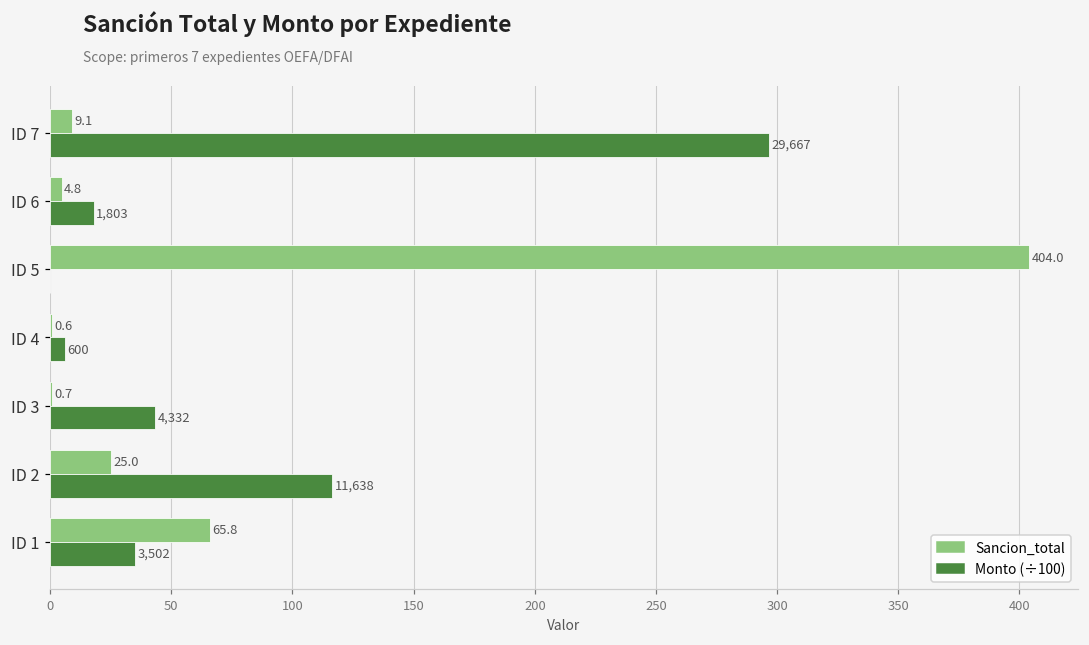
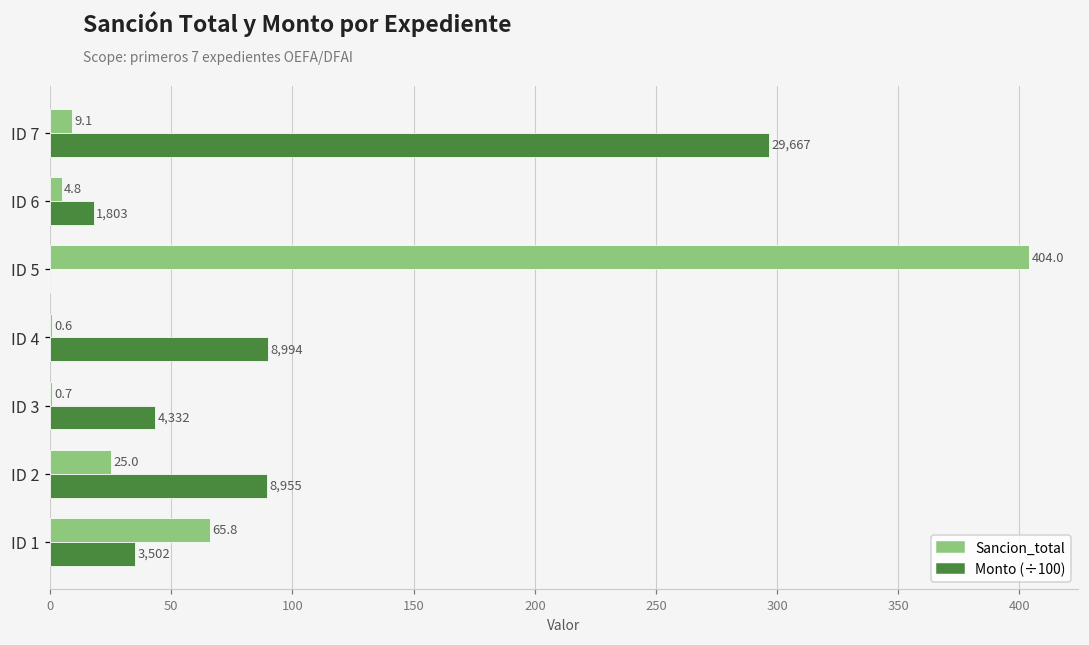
Monto (÷100), ID 4: 600 -> 8,994
Monto (÷100), ID 2: 11,638 -> 8,955
